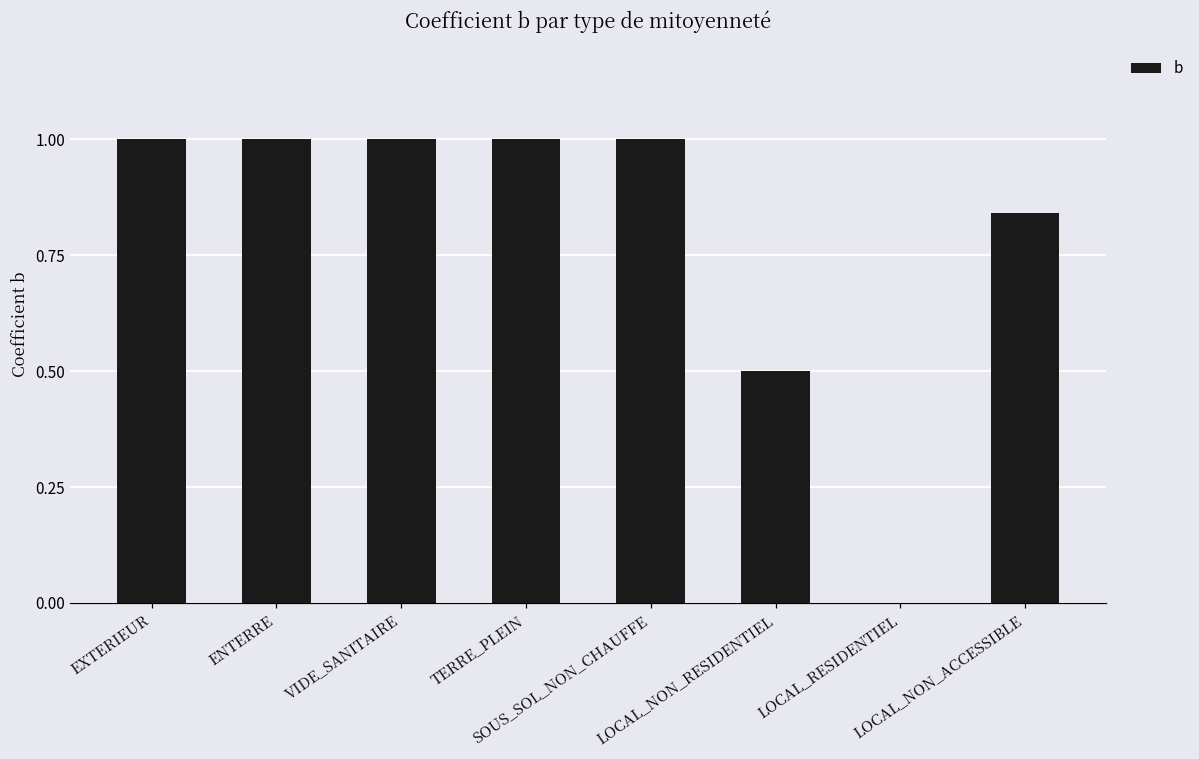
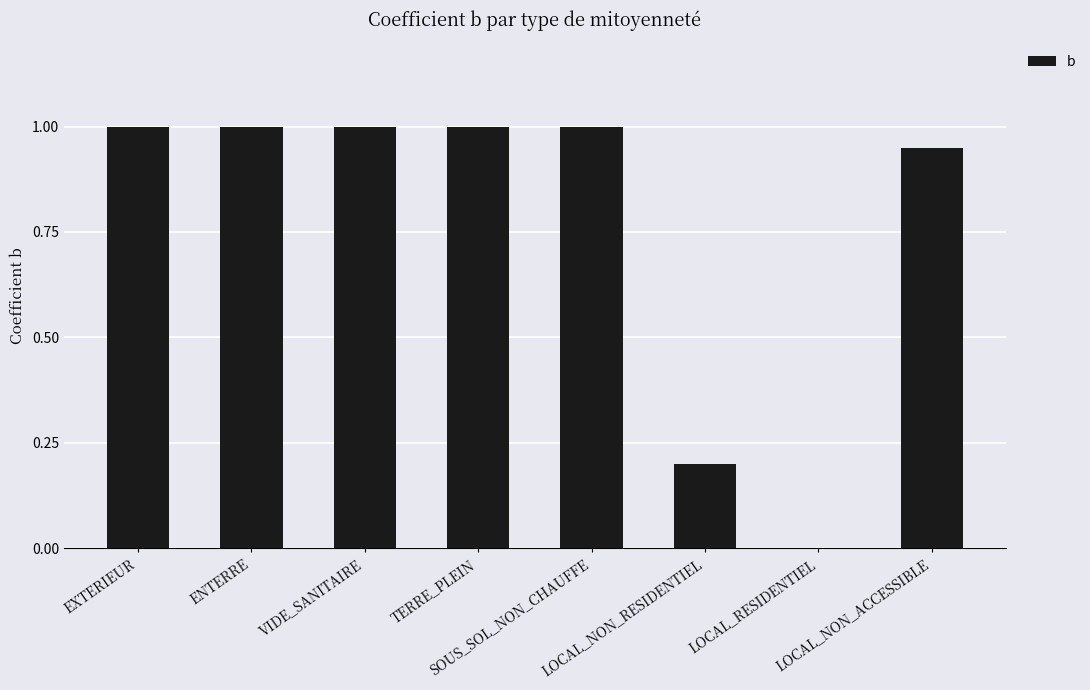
LOCAL_NON_RESIDENTIEL: 0.5 -> 0.2
LOCAL_NON_ACCESSIBLE: 0.84 -> 0.95
